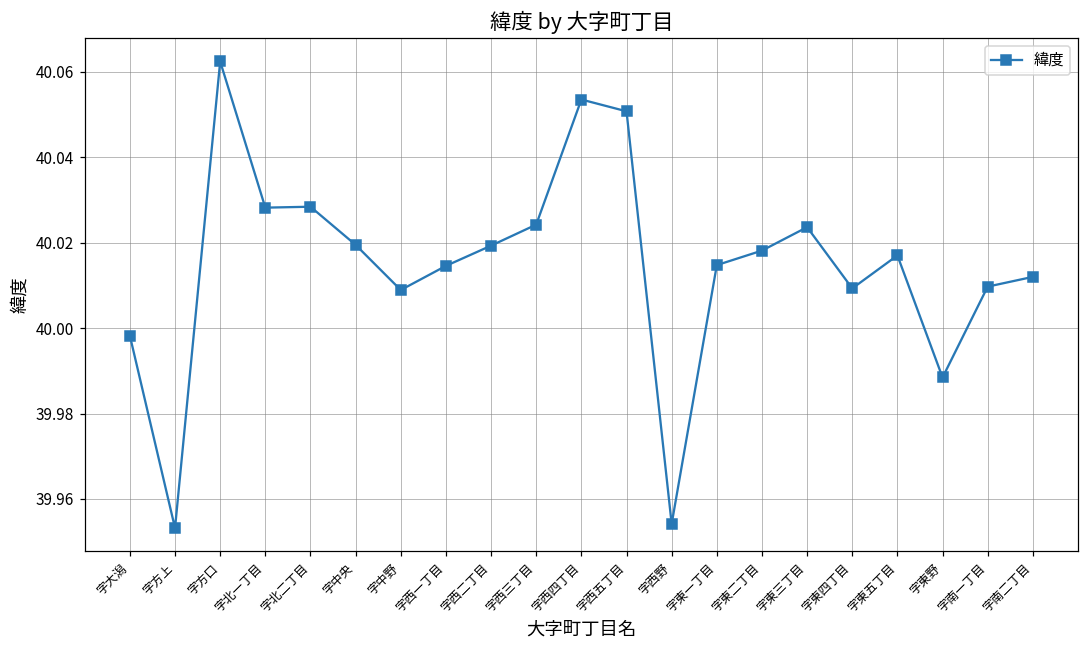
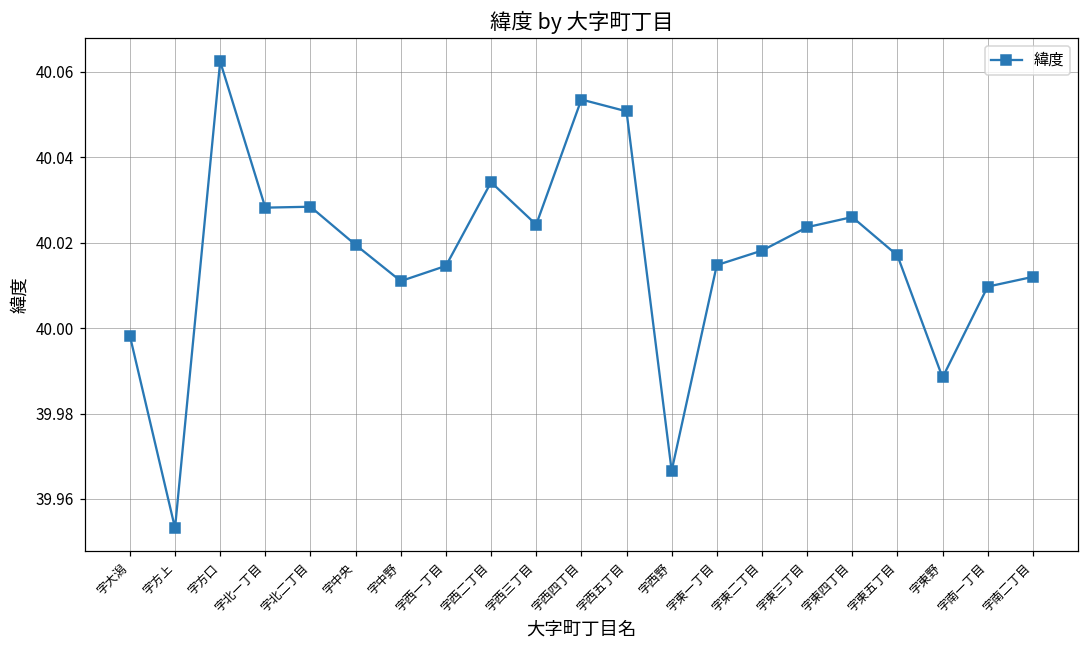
字中野: 40.009 -> 40.011
字西二丁目: 40.019 -> 40.034
字西野: 39.954 -> 39.967
字東四丁目: 40.009 -> 40.026
